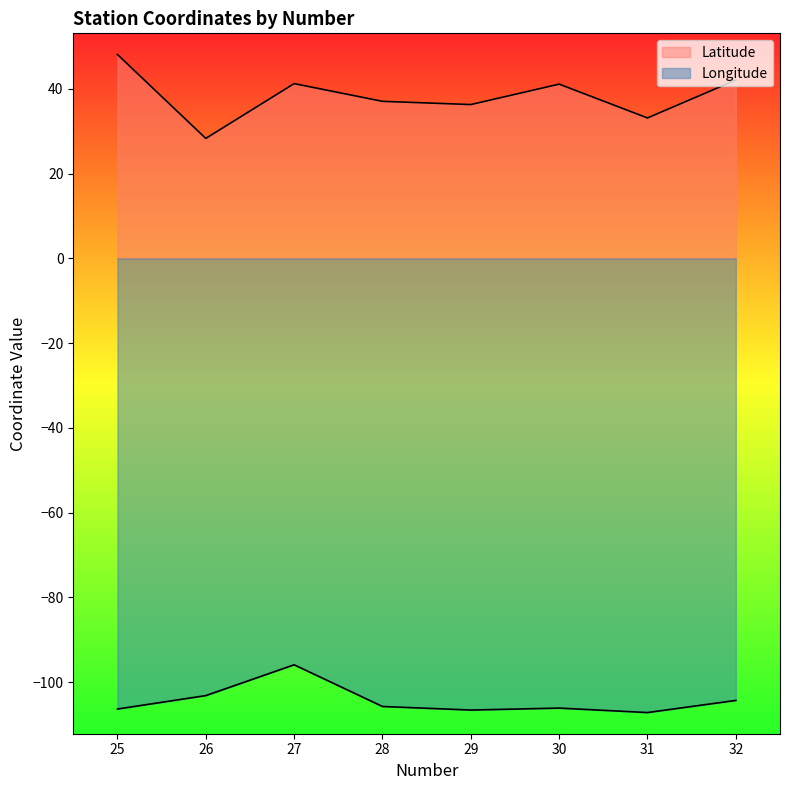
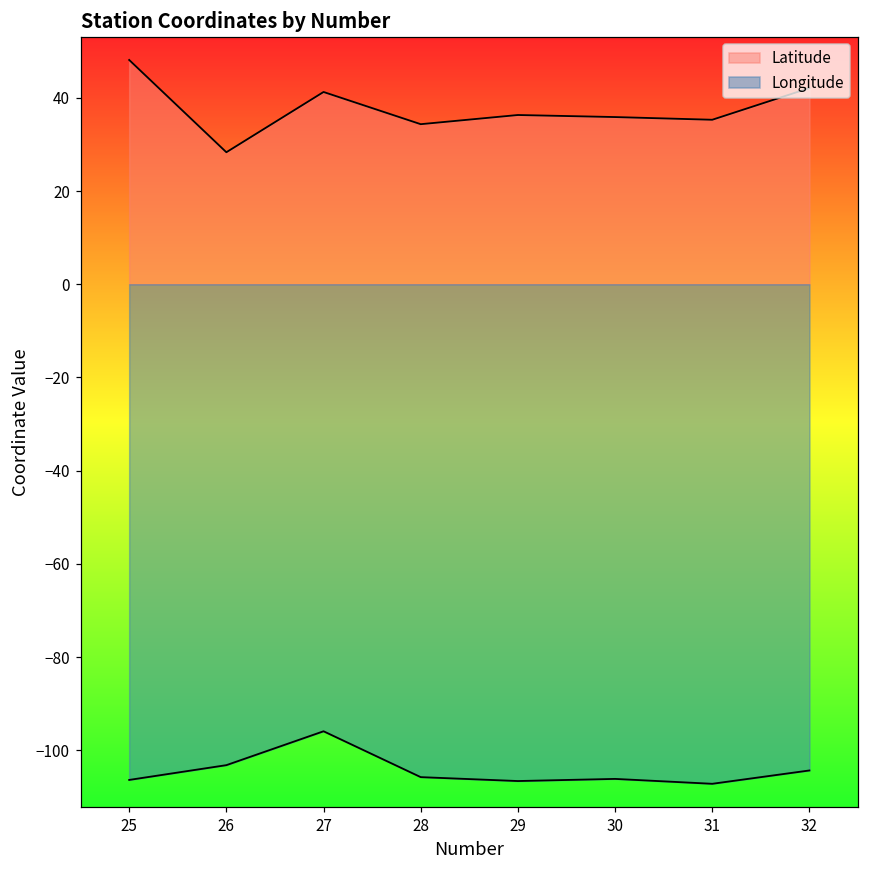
Latitude, 28: 37 -> 34
Latitude, 30: 41 -> 36
Latitude, 31: 33 -> 35
